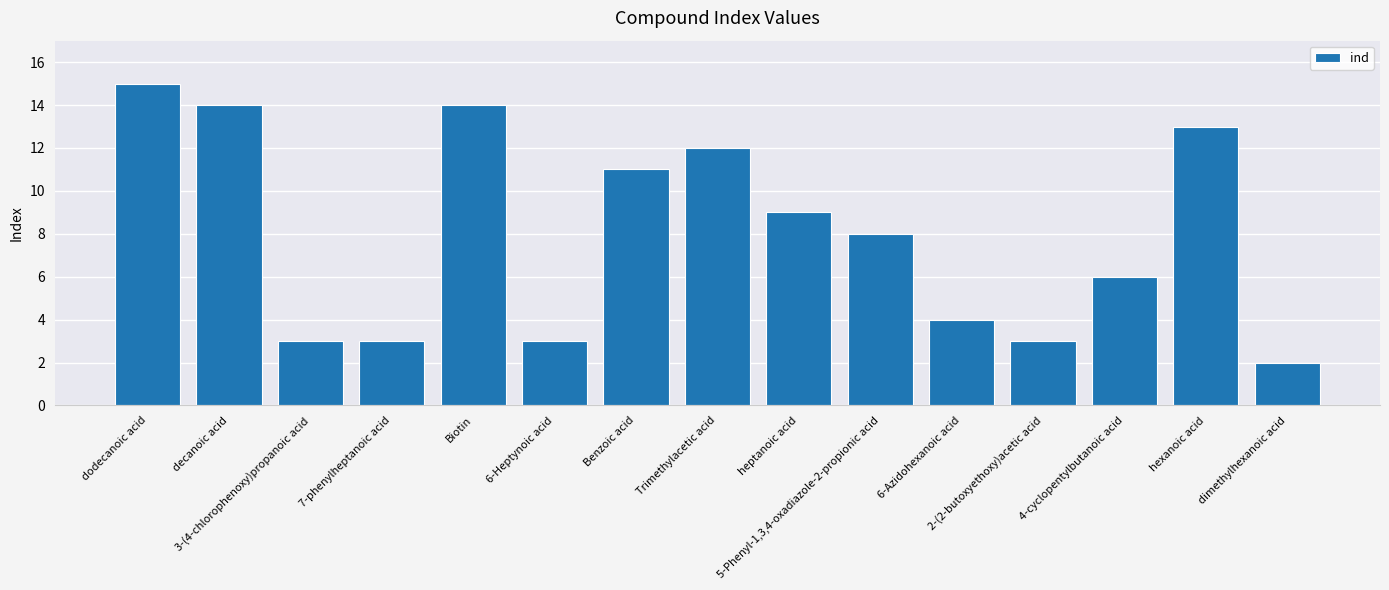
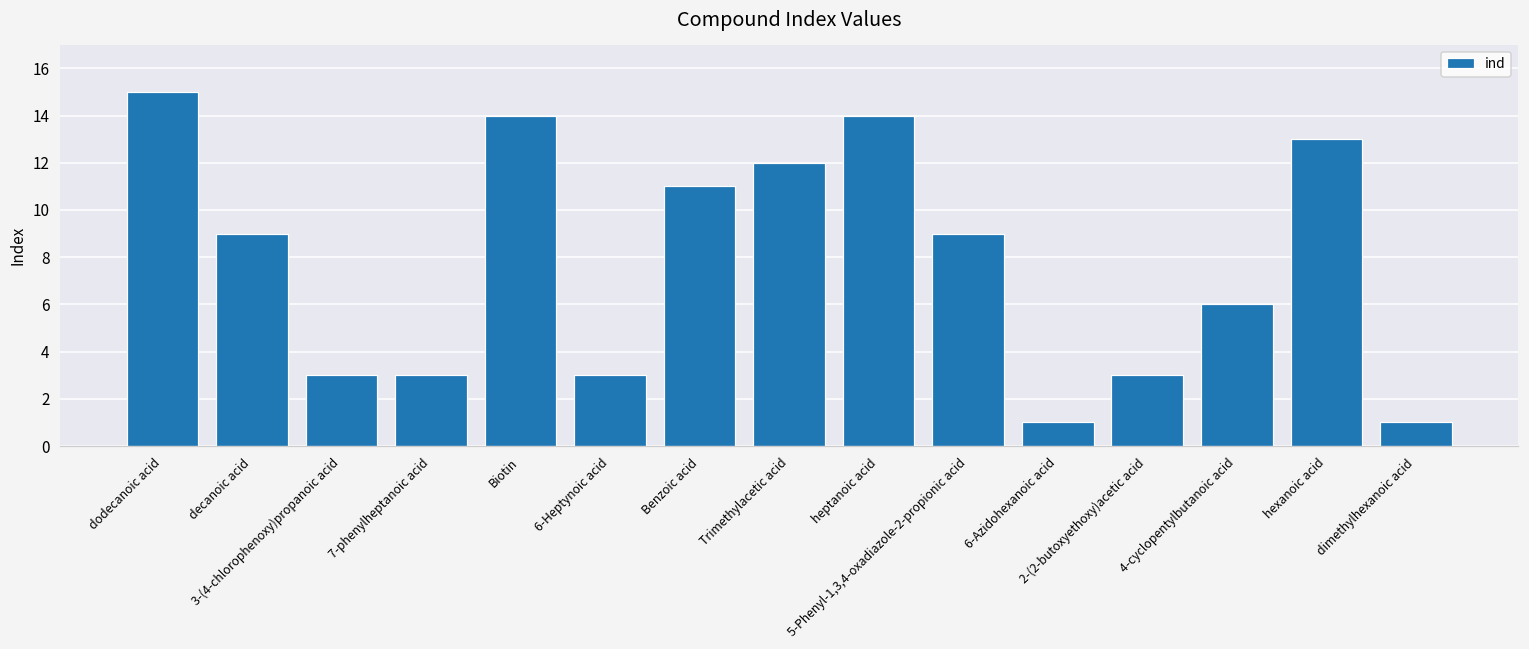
decanoic acid: 14 -> 9
heptanoic acid: 9 -> 14
5-Phenyl-1,3,4-oxadiazole-2-propionic acid: 8 -> 9
6-Azidohexanoic acid: 4 -> 1
dimethylhexanoic acid: 2 -> 1
